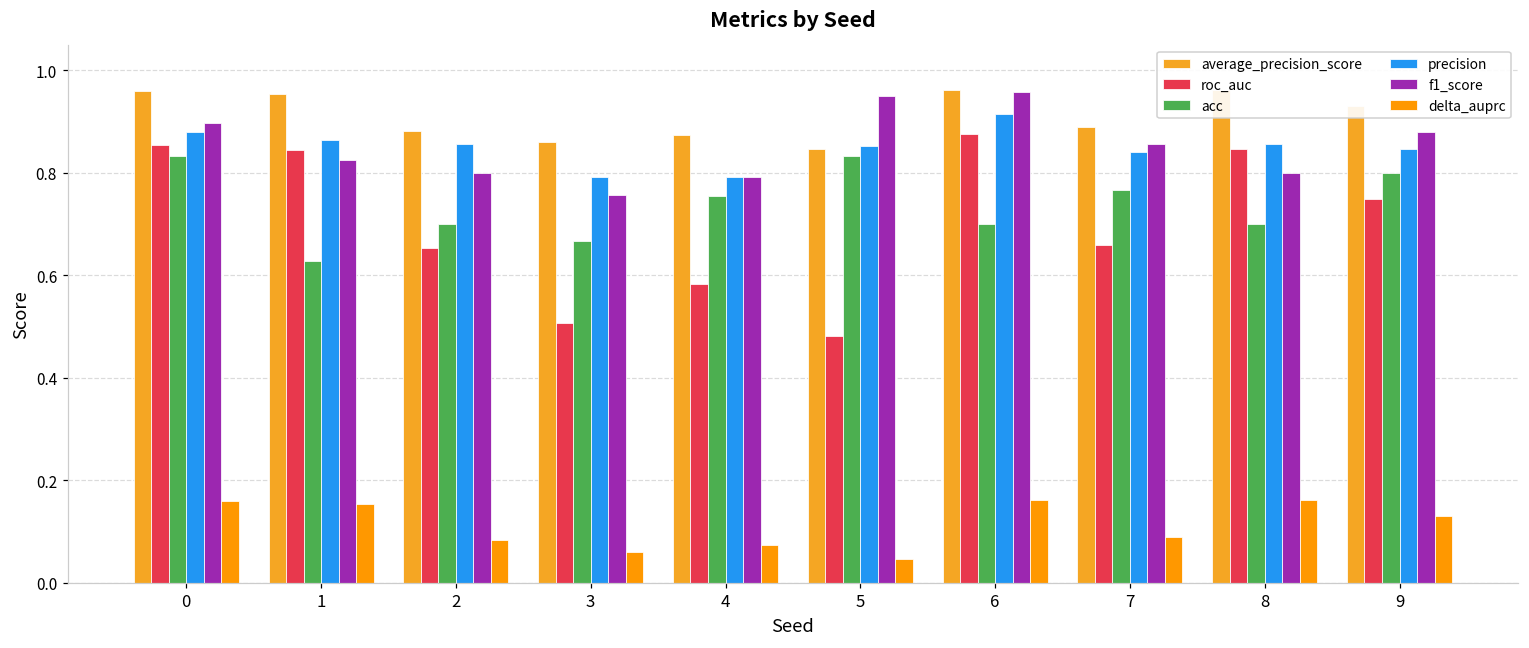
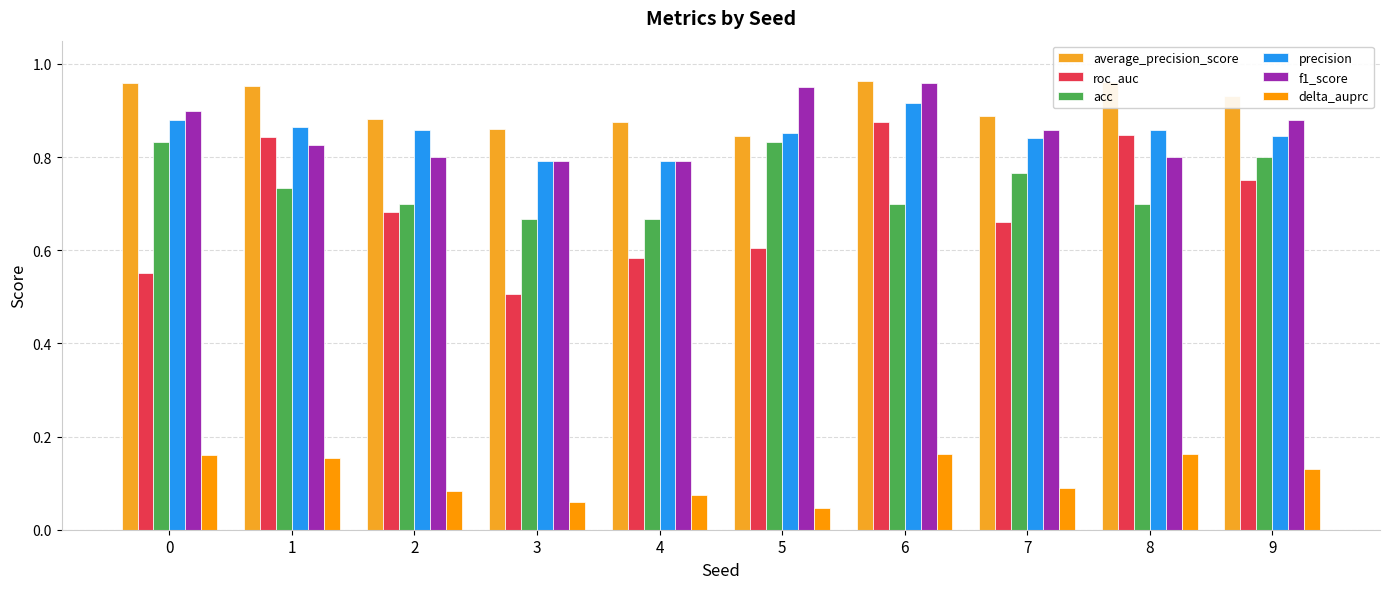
roc_auc, 0: 0.85 -> 0.55
acc, 1: 0.63 -> 0.73
roc_auc, 2: 0.65 -> 0.68
f1_score, 3: 0.76 -> 0.79
acc, 4: 0.75 -> 0.67
roc_auc, 5: 0.48 -> 0.60
